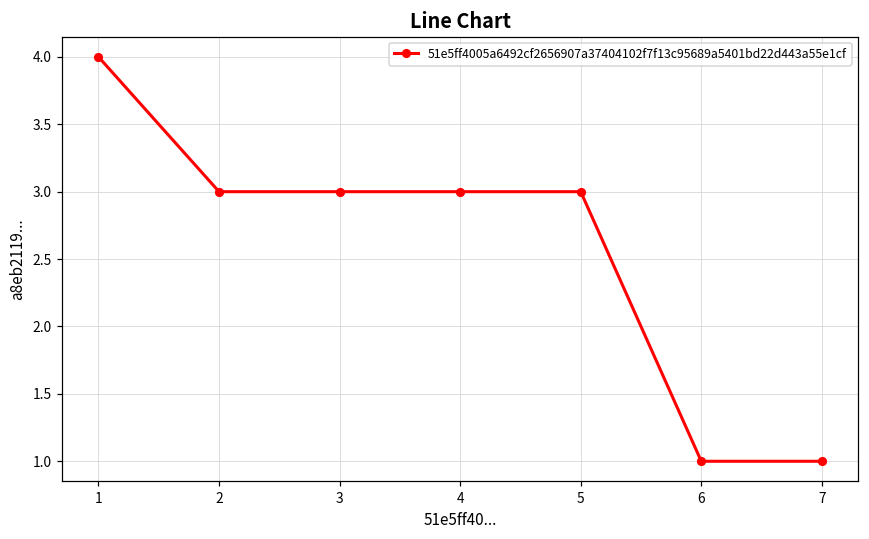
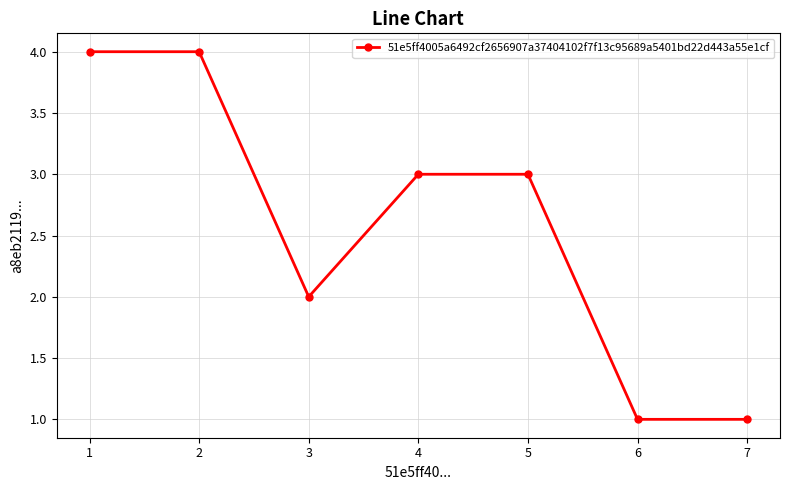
2: 3 -> 4
3: 3 -> 2
